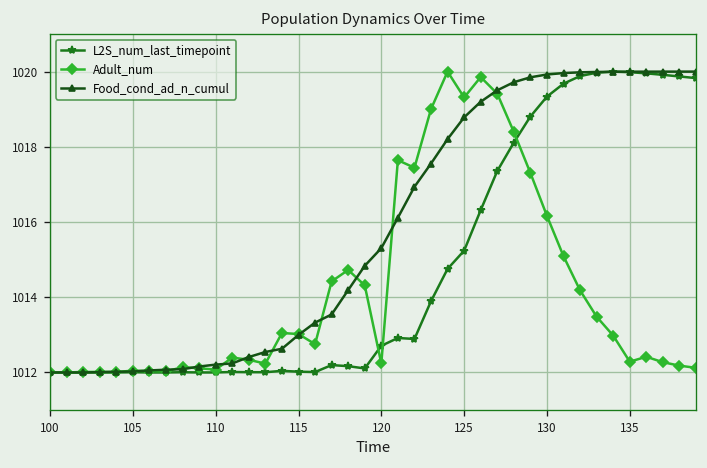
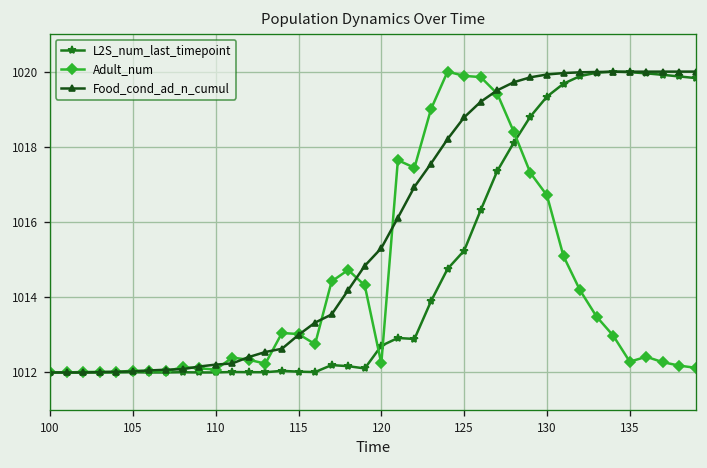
Adult_num, 125: 1019.3 -> 1019.9
Adult_num, 130: 1016.2 -> 1016.7
